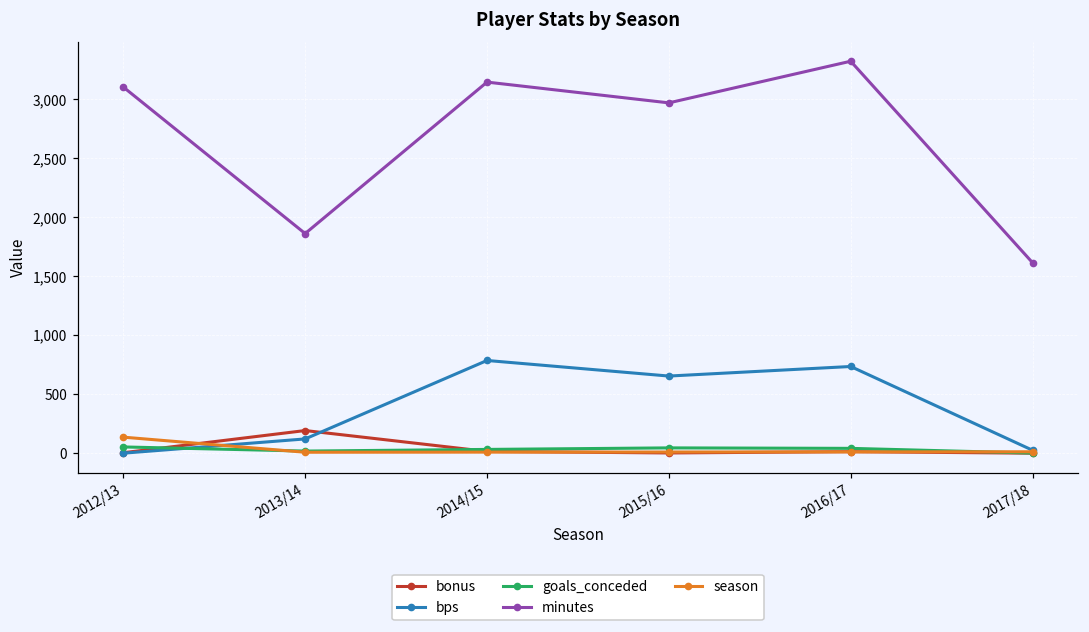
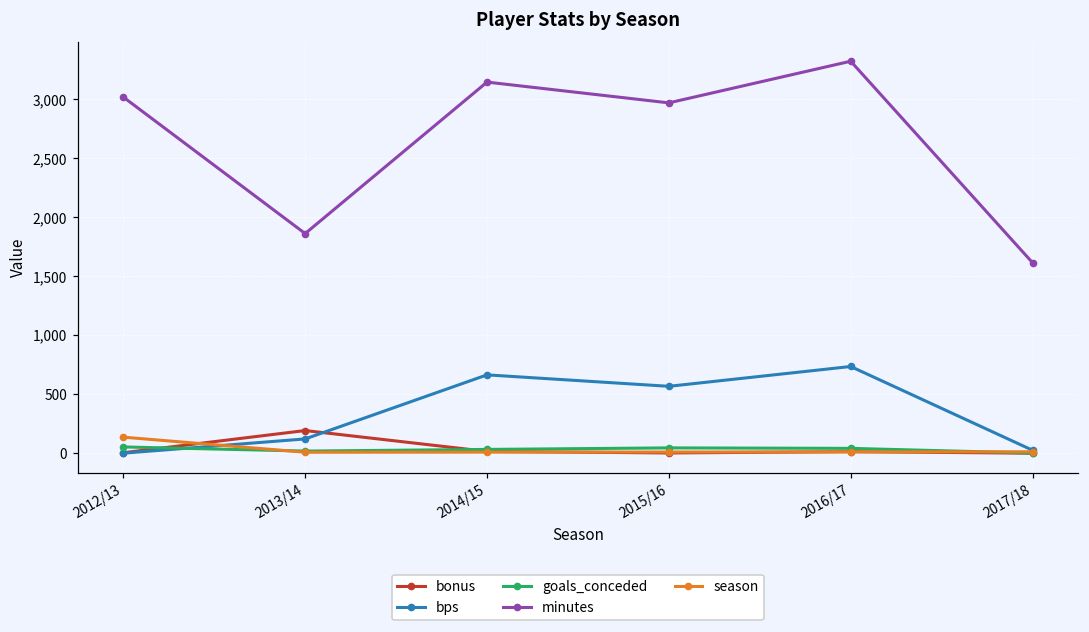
minutes, 2012/13: 3,100 -> 3,020
bps, 2014/15: 790 -> 660
bps, 2015/16: 650 -> 570
